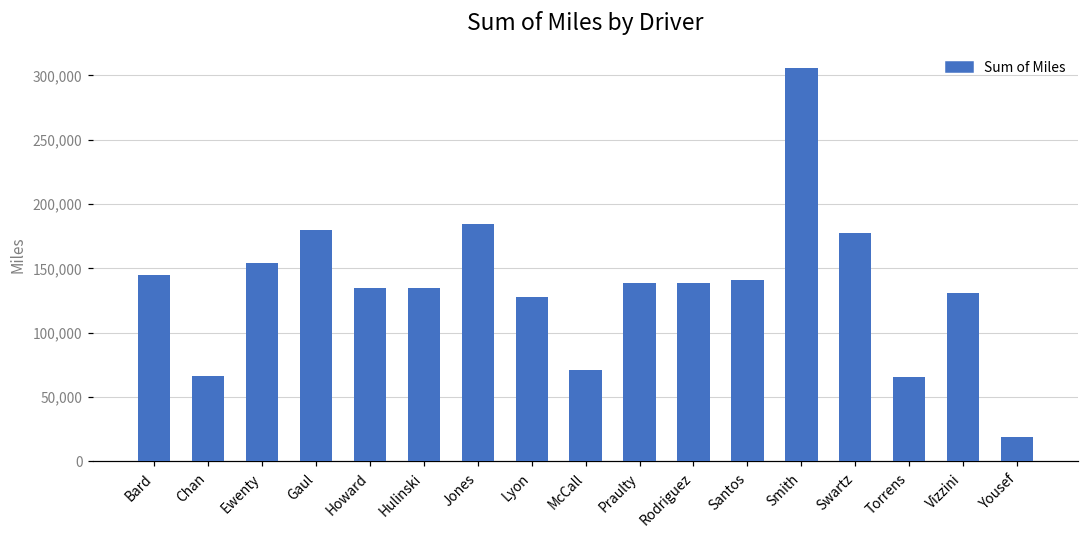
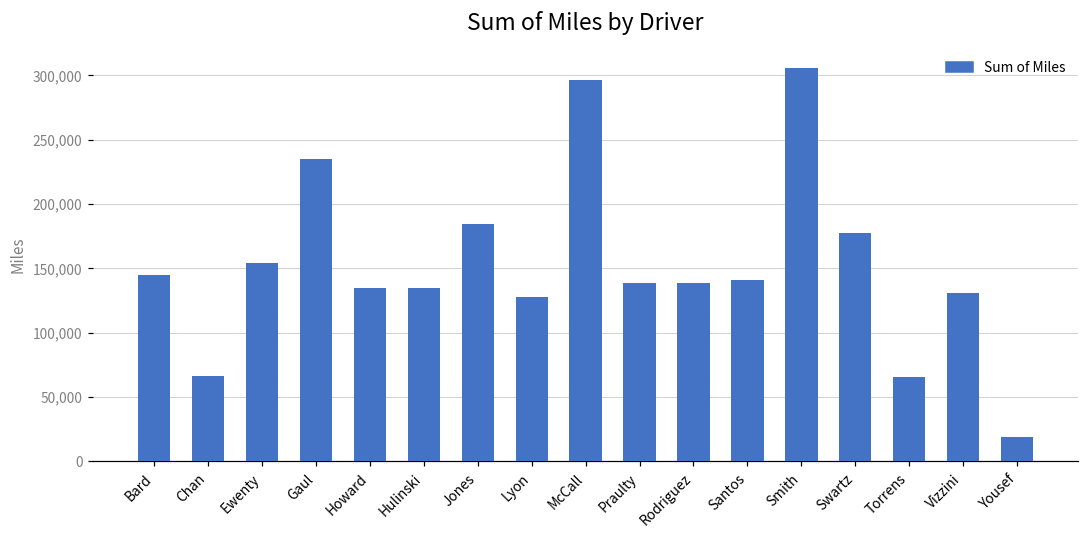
Gaul: 180,000 -> 235,000
McCall: 71,000 -> 297,000
